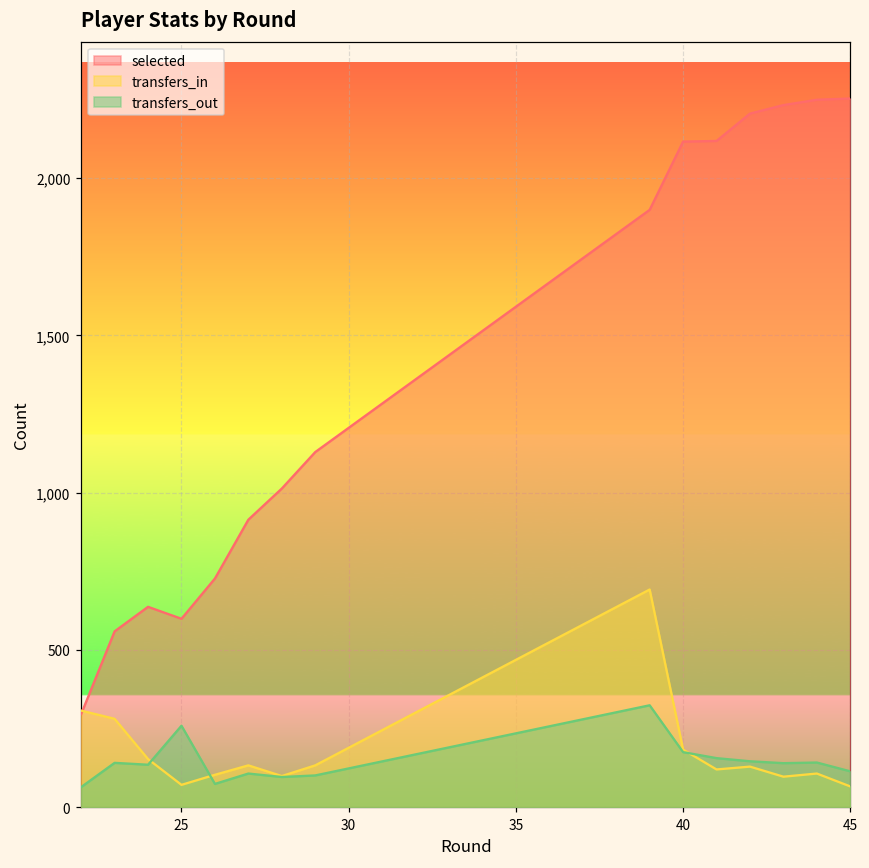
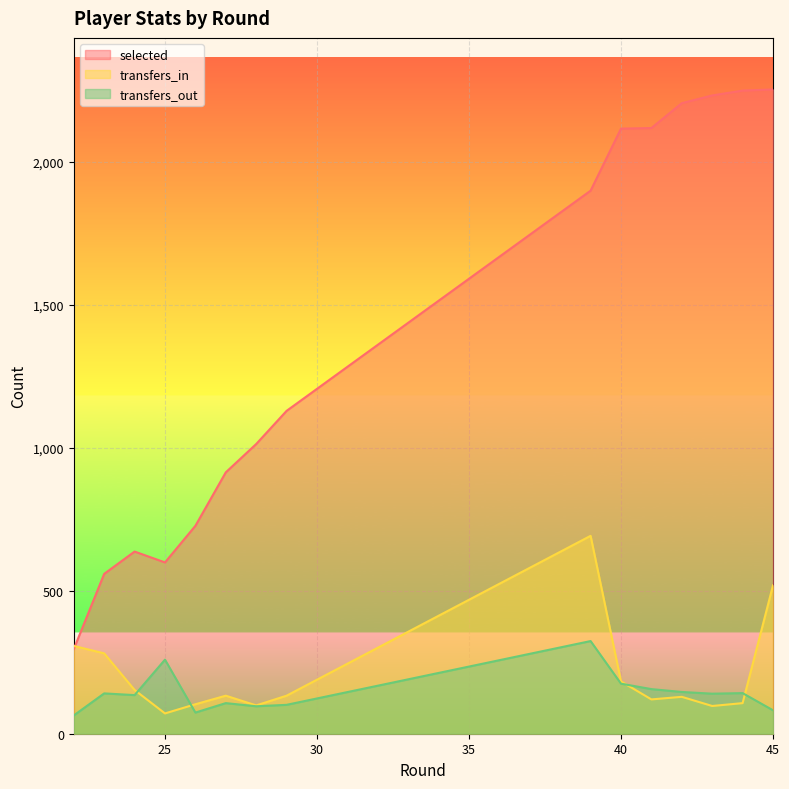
transfers_in, 45: 70 -> 520
transfers_out, 45: 110 -> 80
